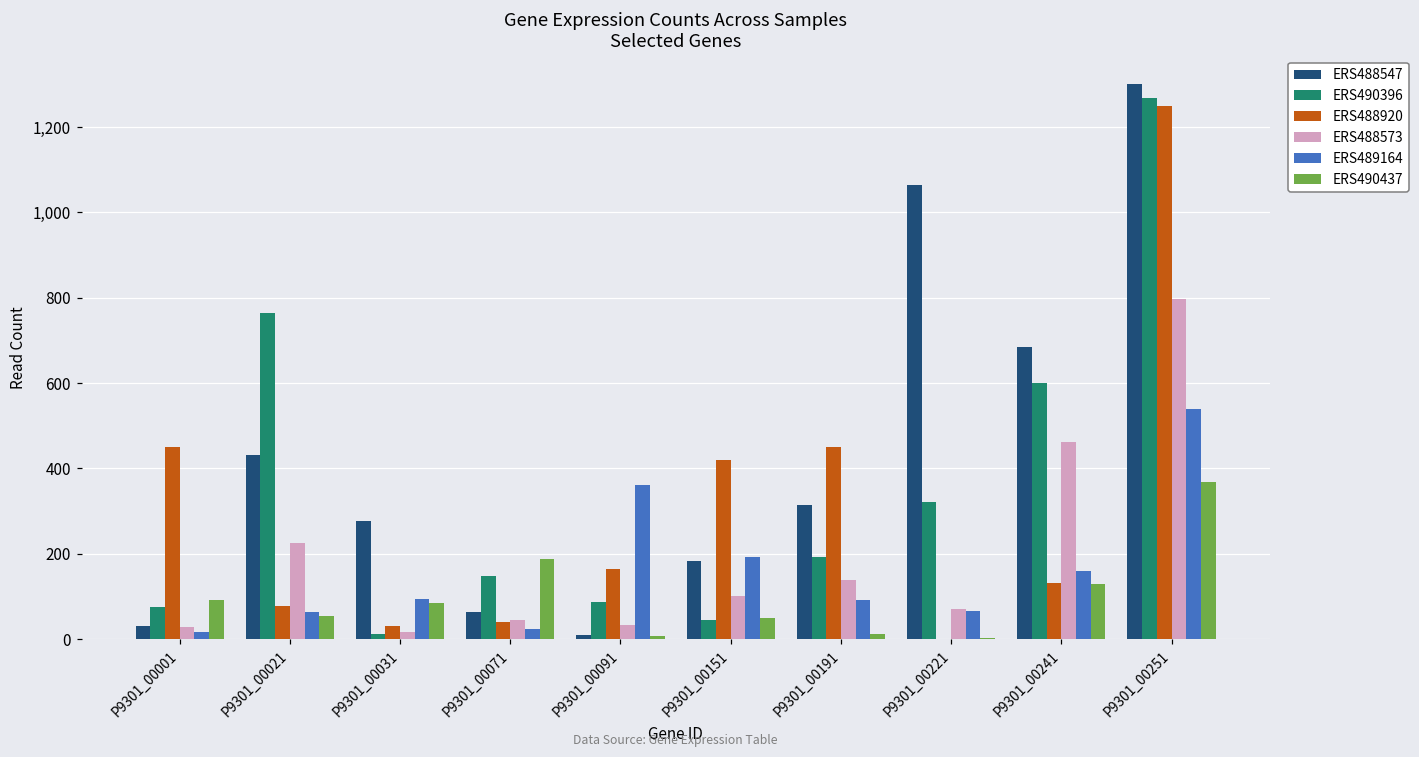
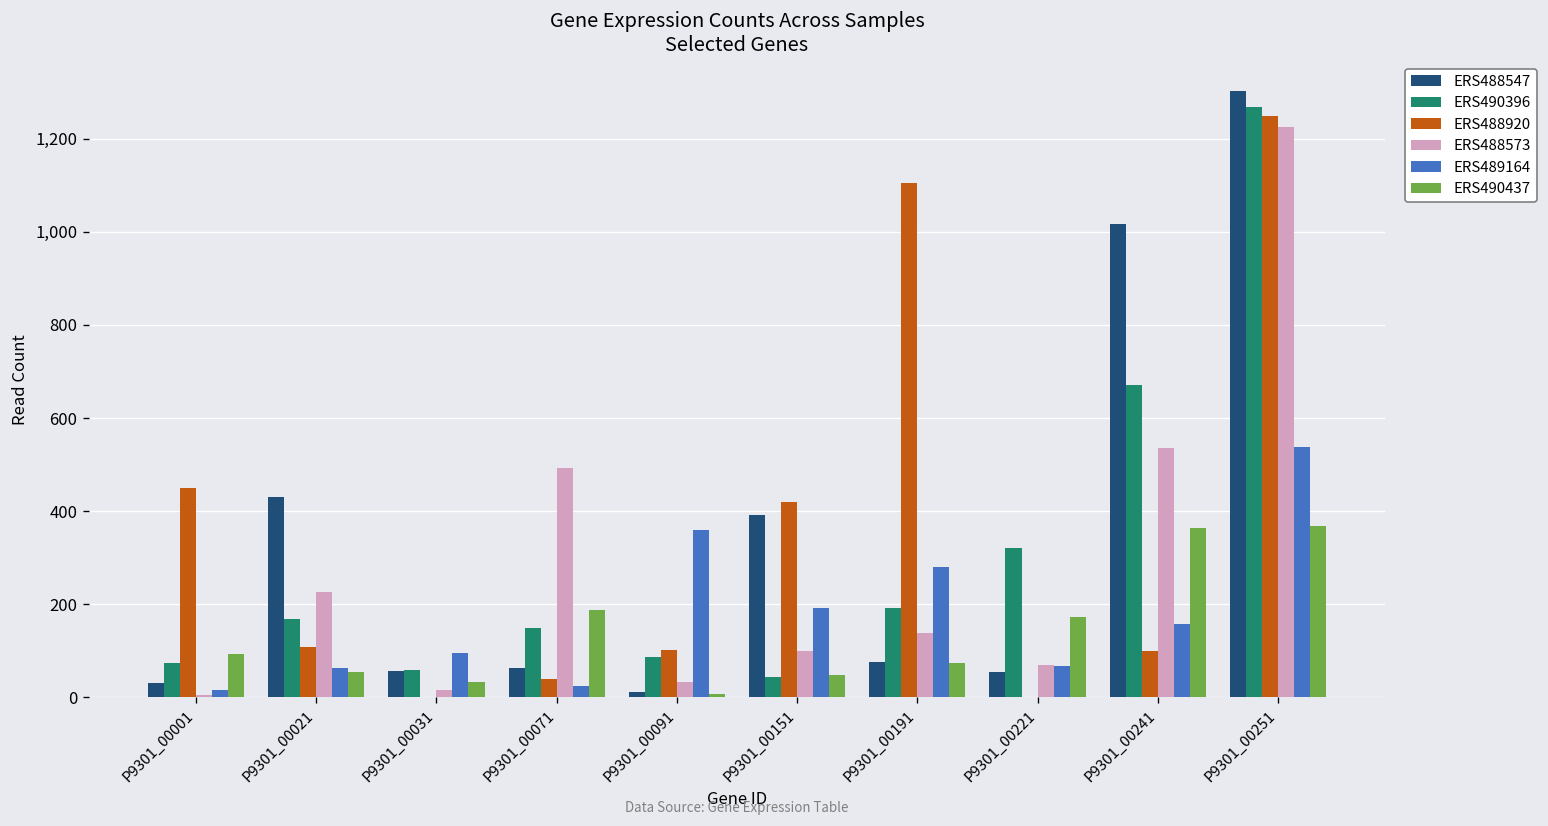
ERS488573, P9301_00001: 30 -> 0
ERS490396, P9301_00021: 770 -> 170
ERS488920, P9301_00021: 80 -> 110
ERS488547, P9301_00031: 280 -> 60
ERS490396, P9301_00031: 10 -> 60
ERS488920, P9301_00031: 30 -> 0
ERS490437, P9301_00031: 80 -> 30
ERS488573, P9301_00071: 50 -> 490
ERS488920, P9301_00091: 160 -> 100
ERS488547, P9301_00151: 180 -> 390
ERS488547, P9301_00191: 310 -> 80
ERS488920, P9301_00191: 450 -> 1,110
ERS489164, P9301_00191: 90 -> 280
ERS490437, P9301_00191: 10 -> 70
ERS488547, P9301_00221: 1,060 -> 50
ERS490437, P9301_00221: 0 -> 170
ERS488547, P9301_00241: 690 -> 1,020
ERS490396, P9301_00241: 600 -> 670
ERS488920, P9301_00241: 130 -> 100
ERS488573, P9301_00241: 460 -> 540
ERS490437, P9301_00241: 130 -> 360
ERS488573, P9301_00251: 800 -> 1,230
